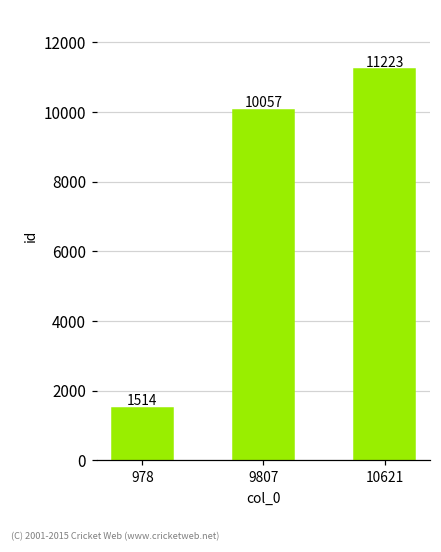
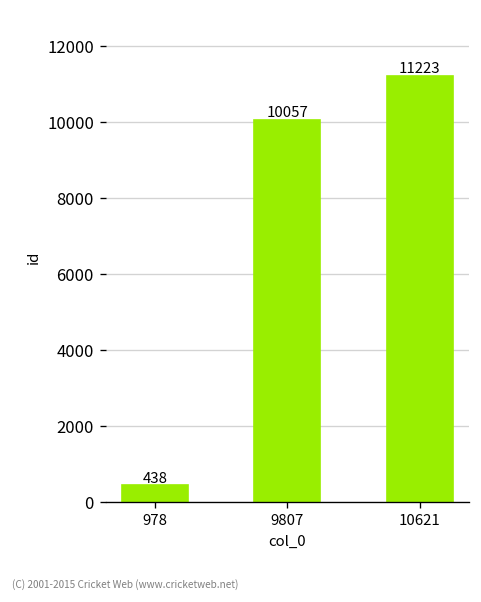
978: 1514 -> 438
